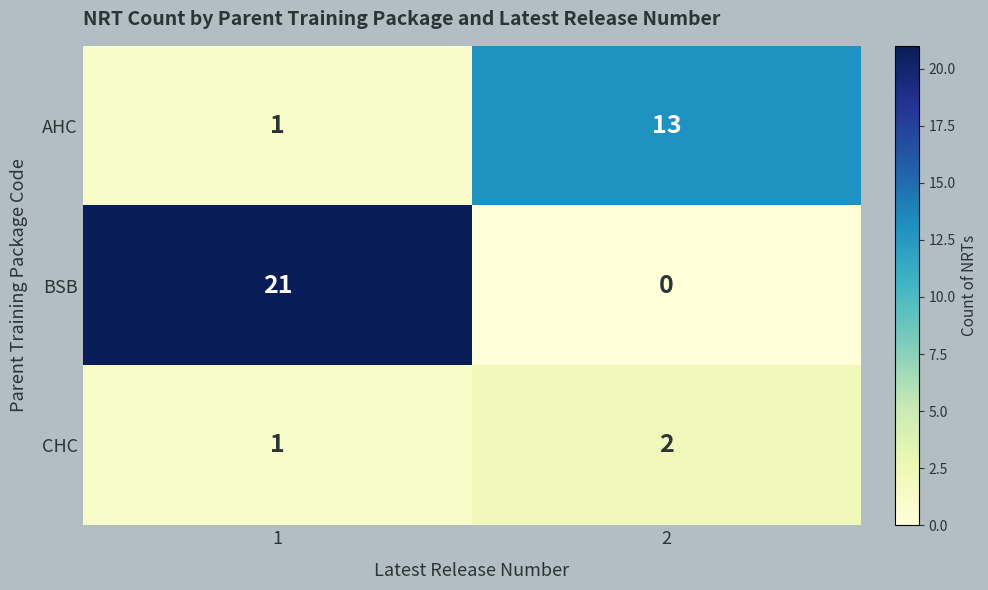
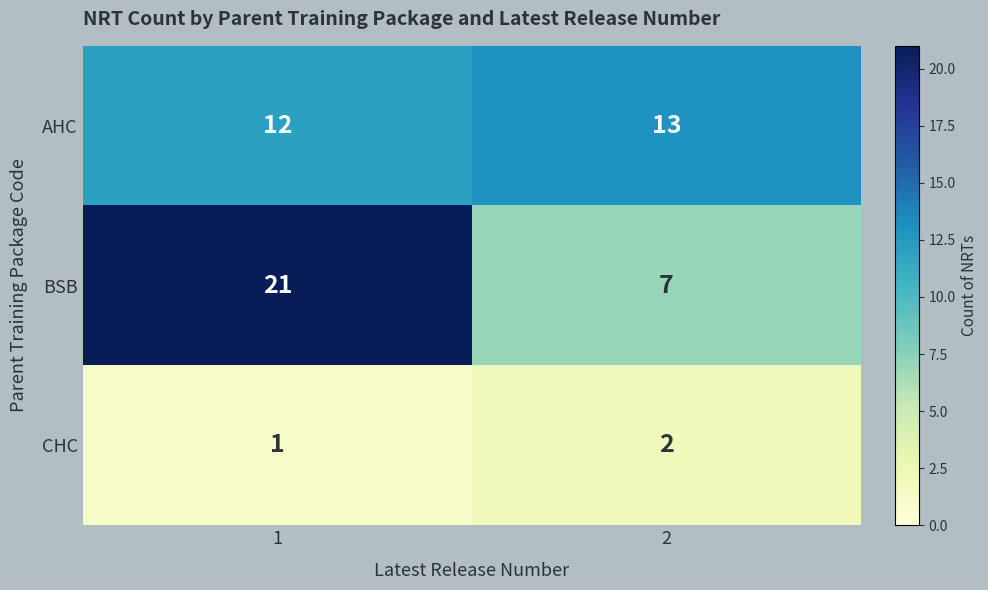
AHC, 1: 1 -> 12
BSB, 2: 0 -> 7
